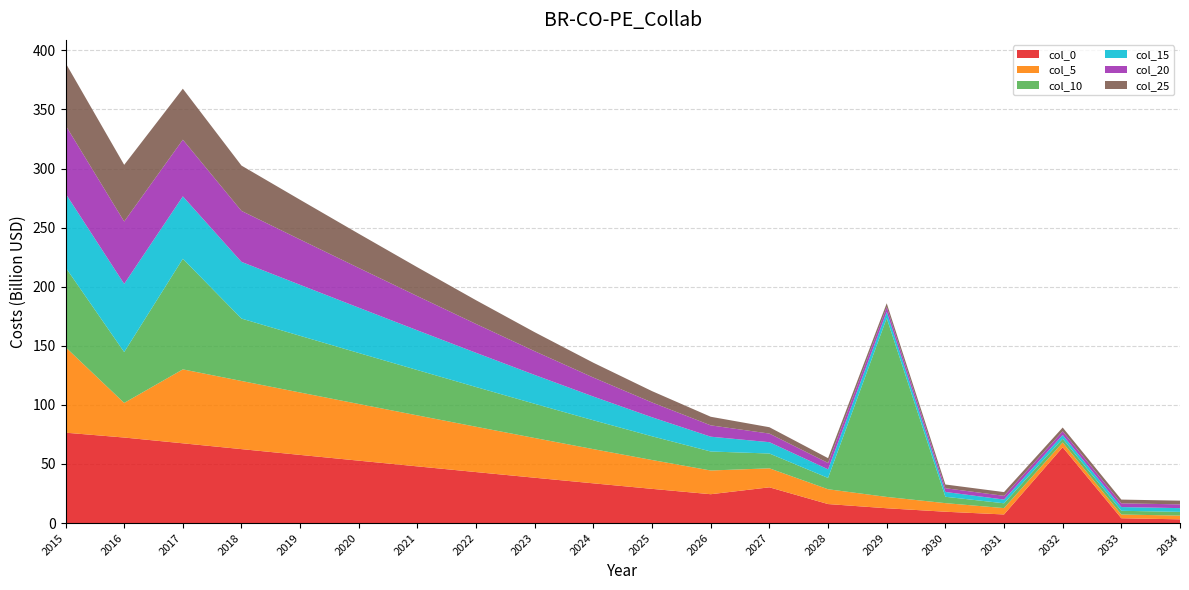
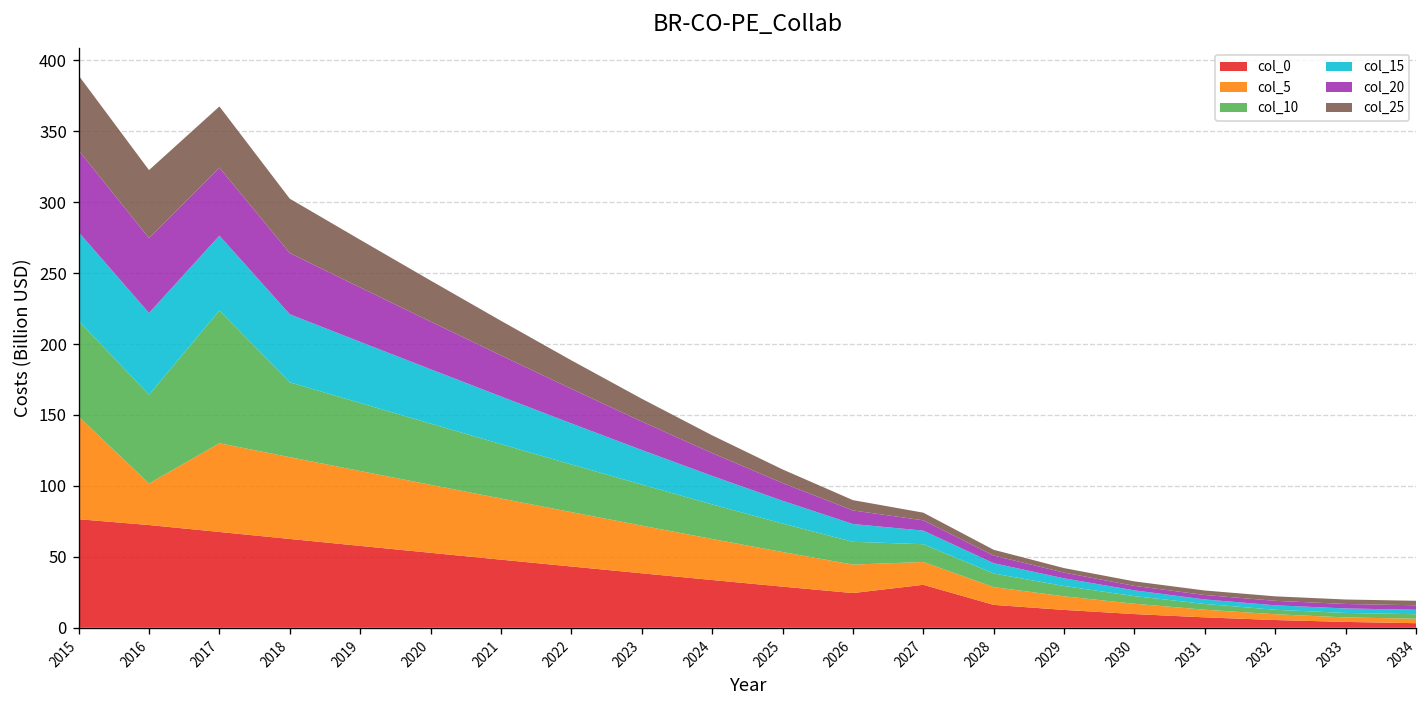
col_10, 2016: 43 -> 63
col_10, 2029: 151 -> 7
col_0, 2032: 64 -> 5
